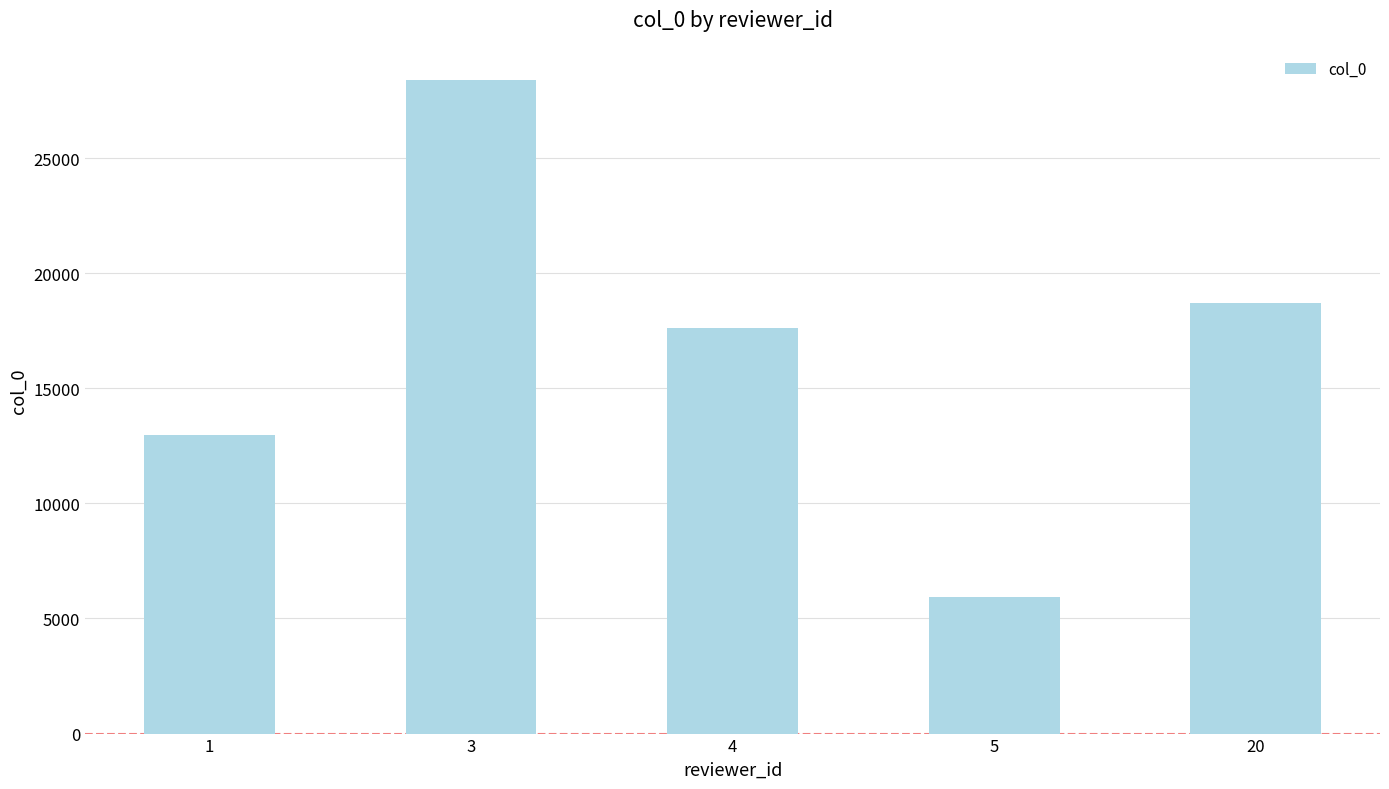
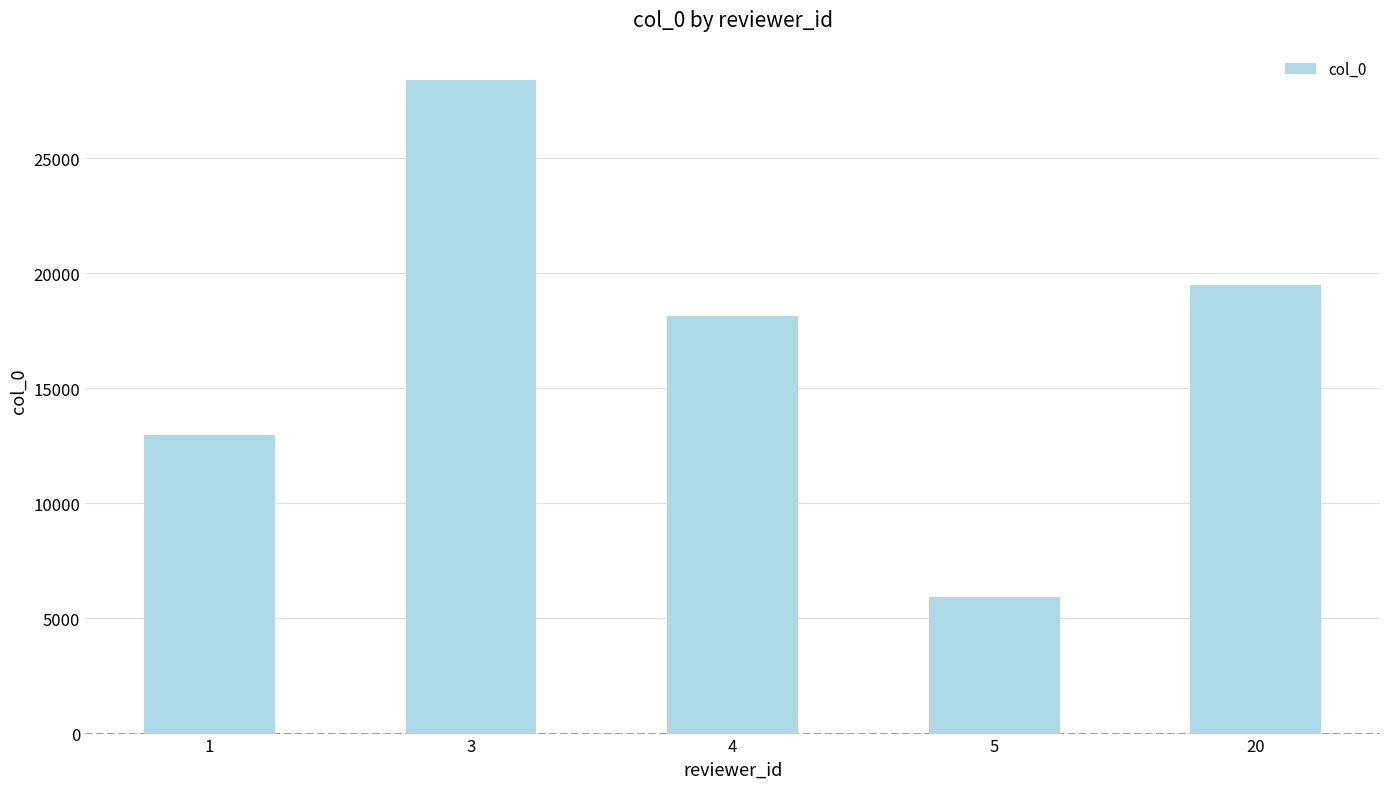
4: 17600 -> 18100
20: 18700 -> 19500
